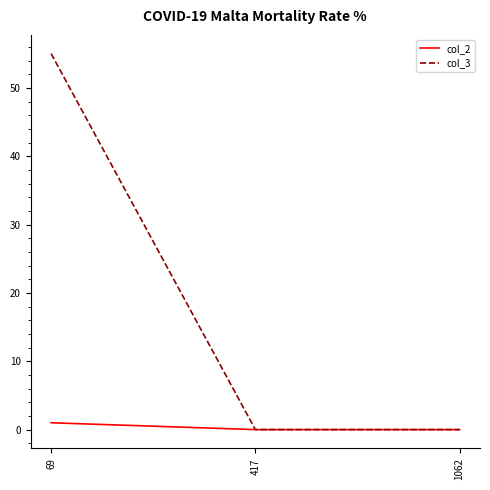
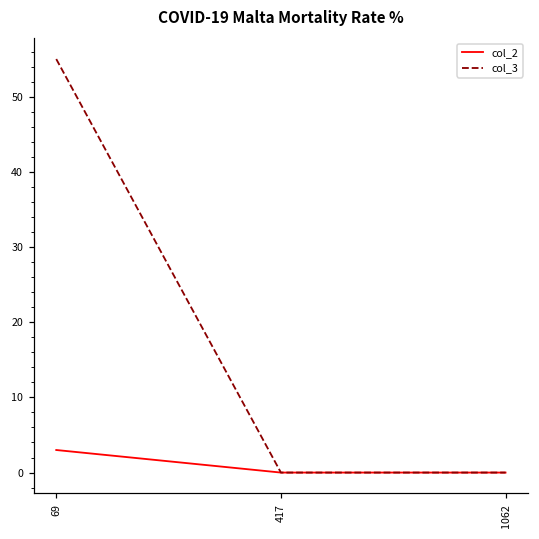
col_2, 69: 1 -> 3
